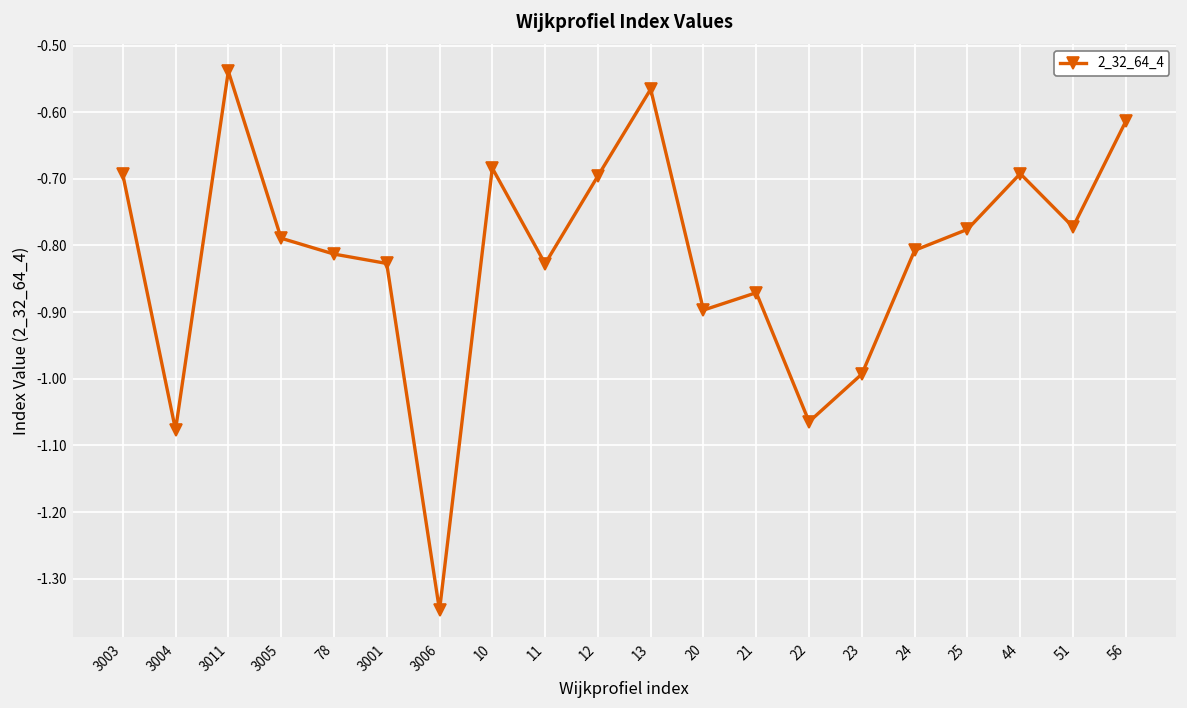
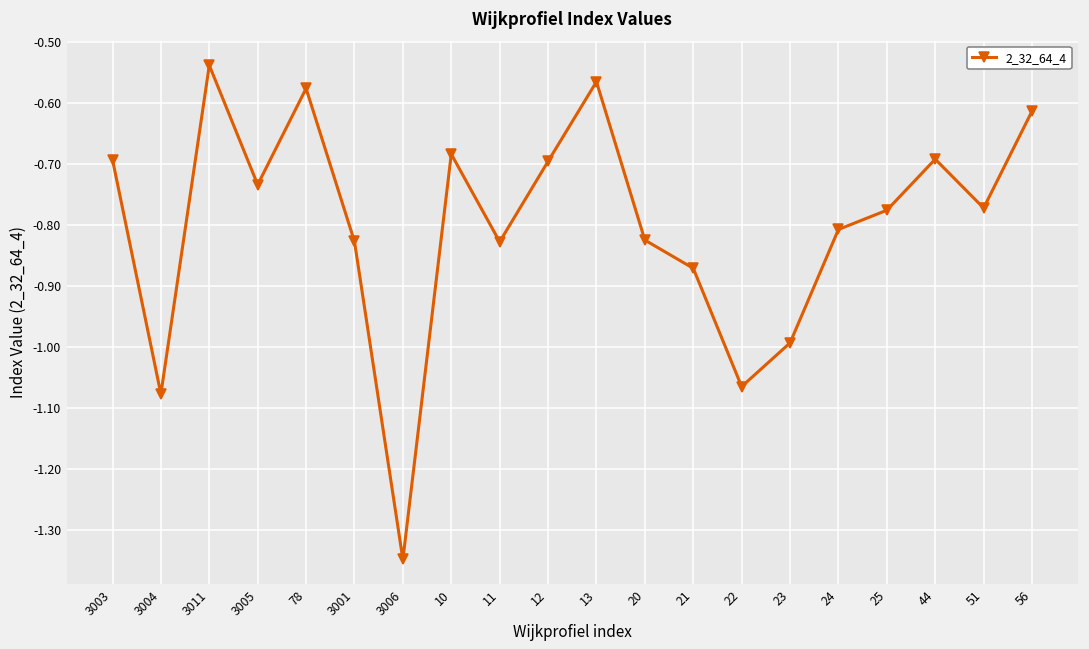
3005: -0.79 -> -0.73
78: -0.81 -> -0.58
20: -0.90 -> -0.82
